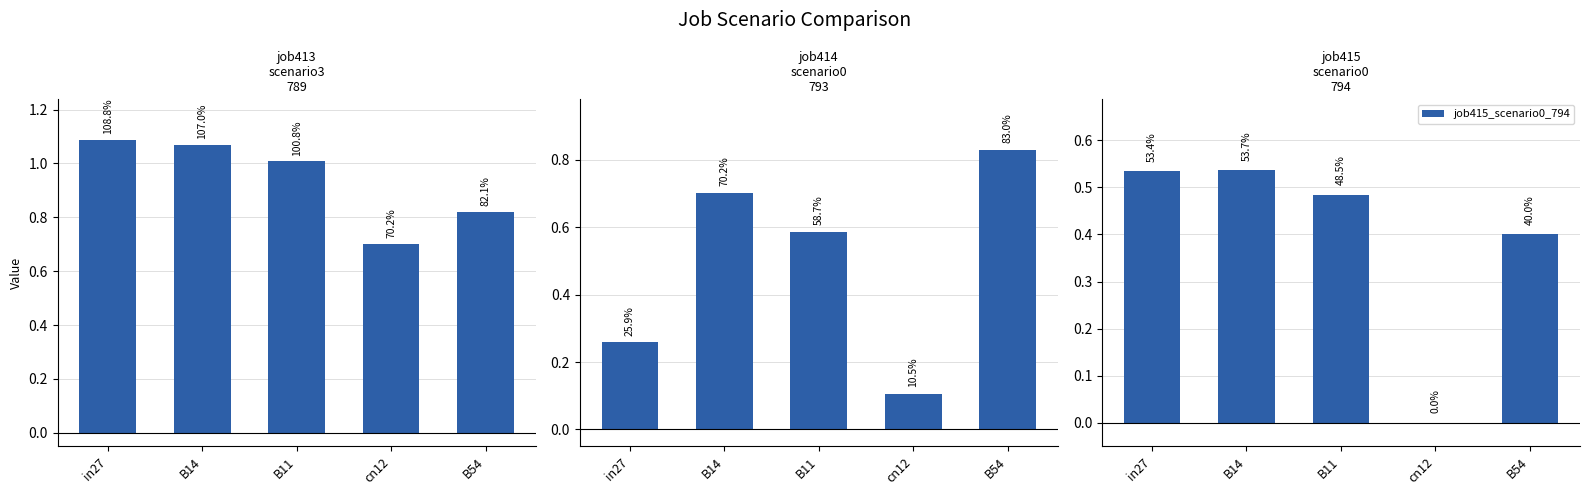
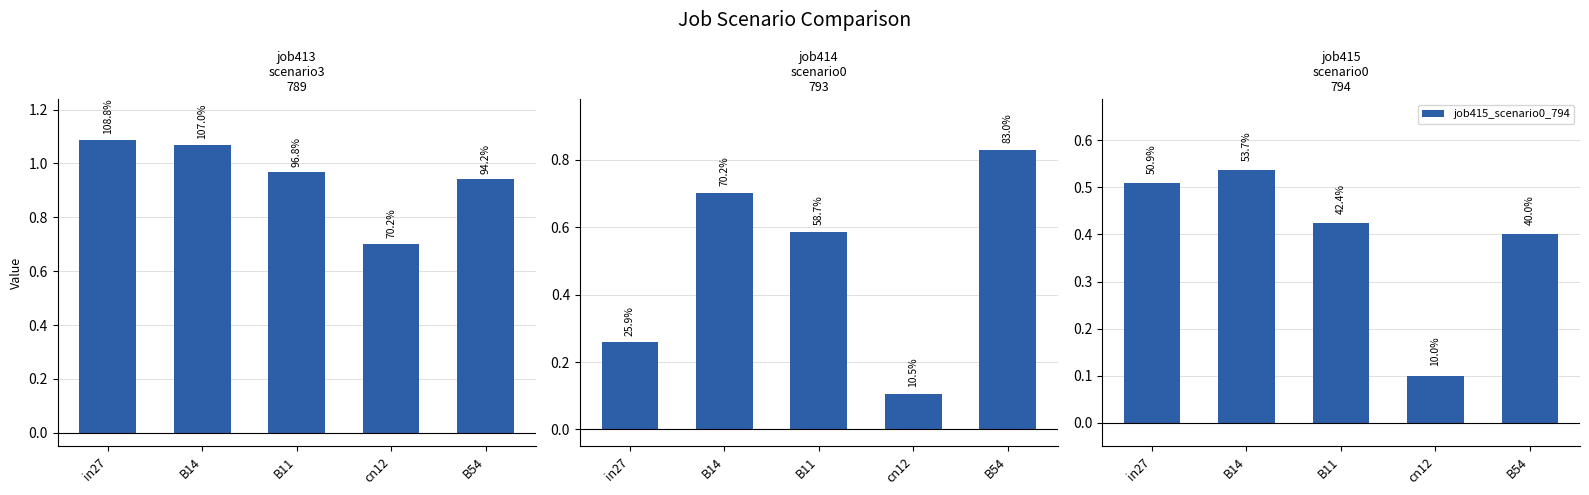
job413 scenario3 789, B11: 100.8% -> 96.8%
job413 scenario3 789, B54: 82.1% -> 94.2%
job415 scenario0 794, in27: 53.4% -> 50.9%
job415 scenario0 794, B11: 48.5% -> 42.4%
job415 scenario0 794, cn12: 0.0% -> 10.0%
